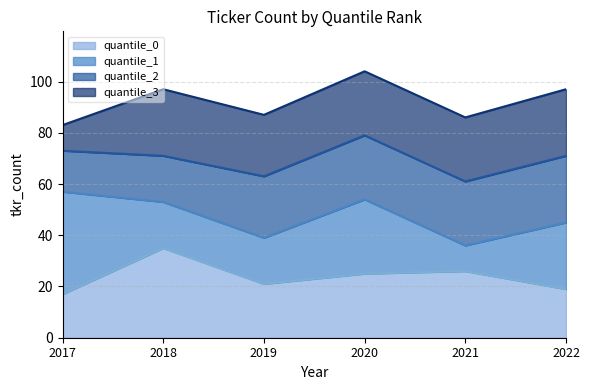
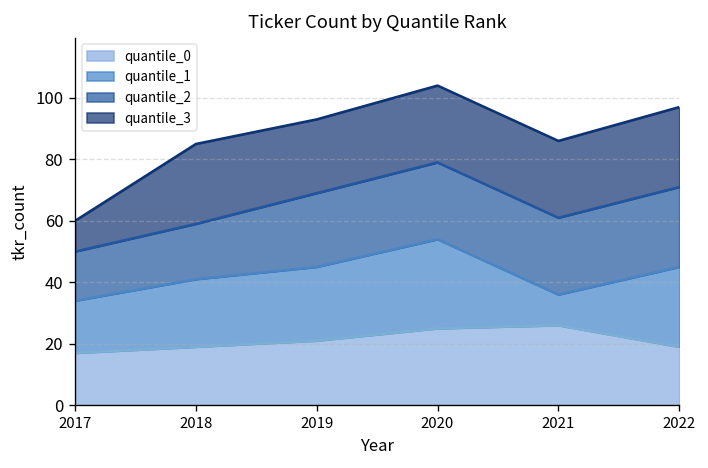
quantile_1, 2017: 40 -> 17
quantile_0, 2018: 35 -> 19
quantile_1, 2018: 18 -> 22
quantile_1, 2019: 18 -> 24
